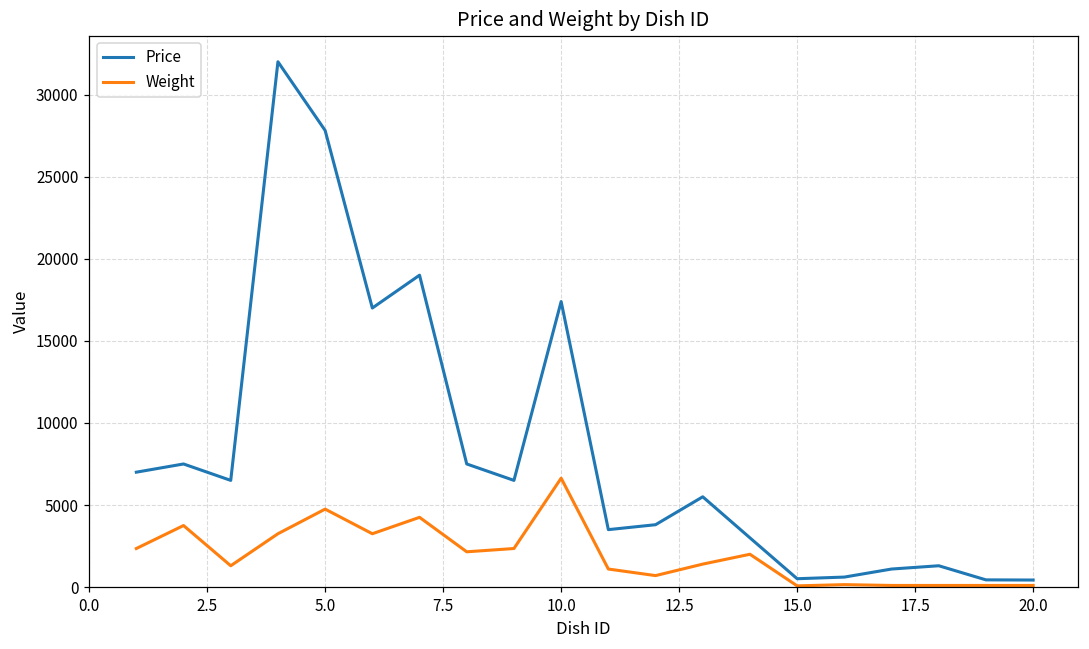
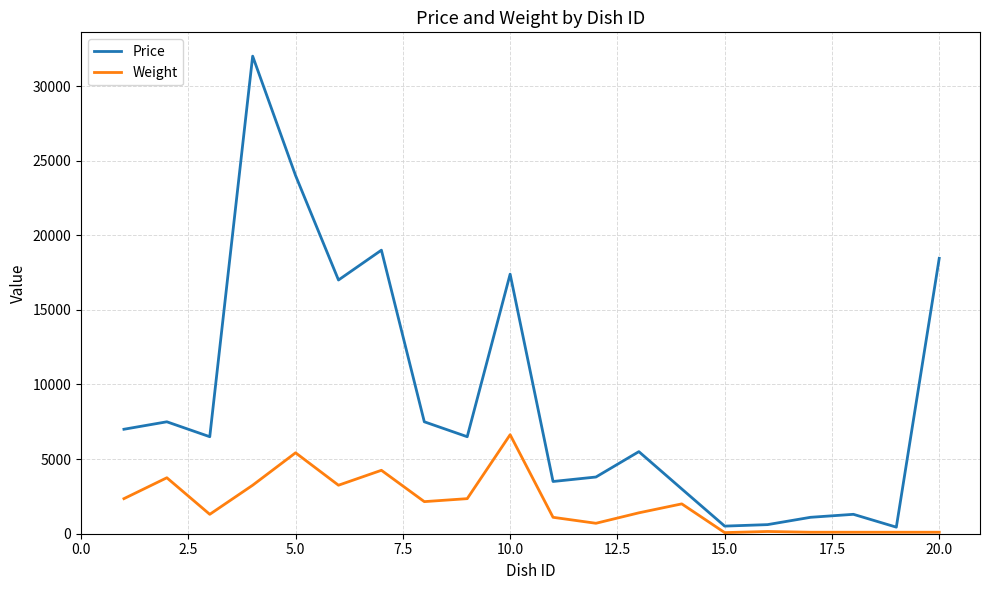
Price, 5.0: 27800 -> 24000
Weight, 5.0: 4800 -> 5400
Price, 20.0: 400 -> 18500
